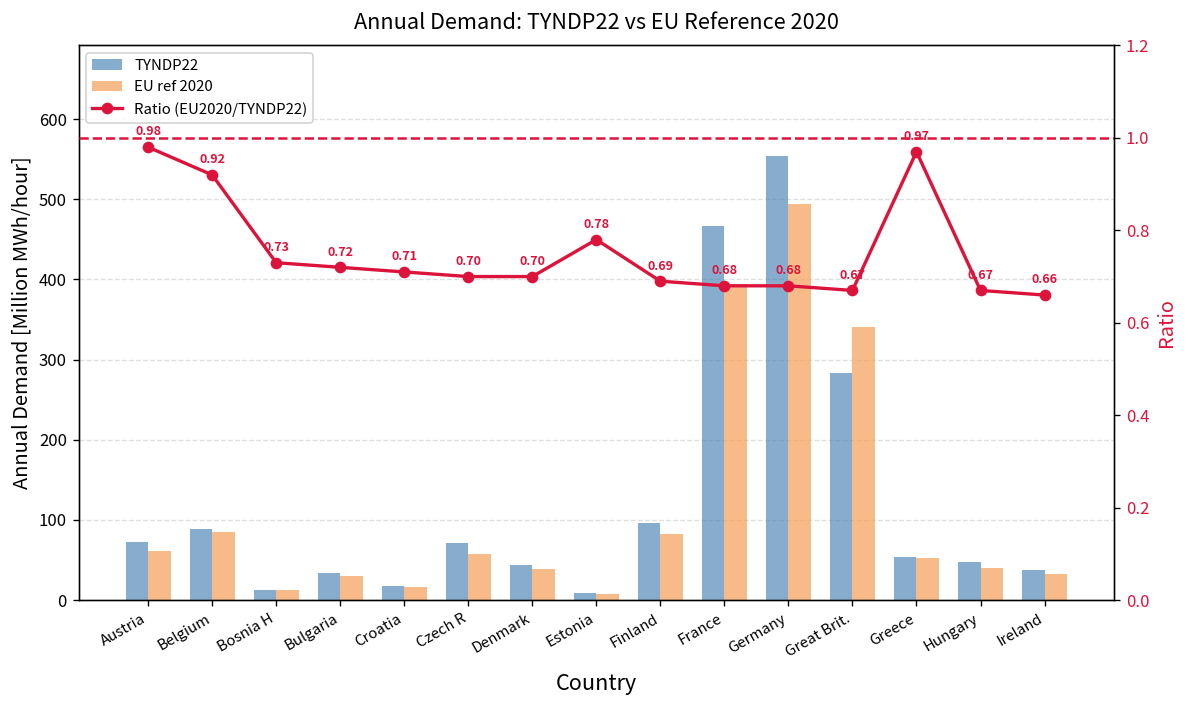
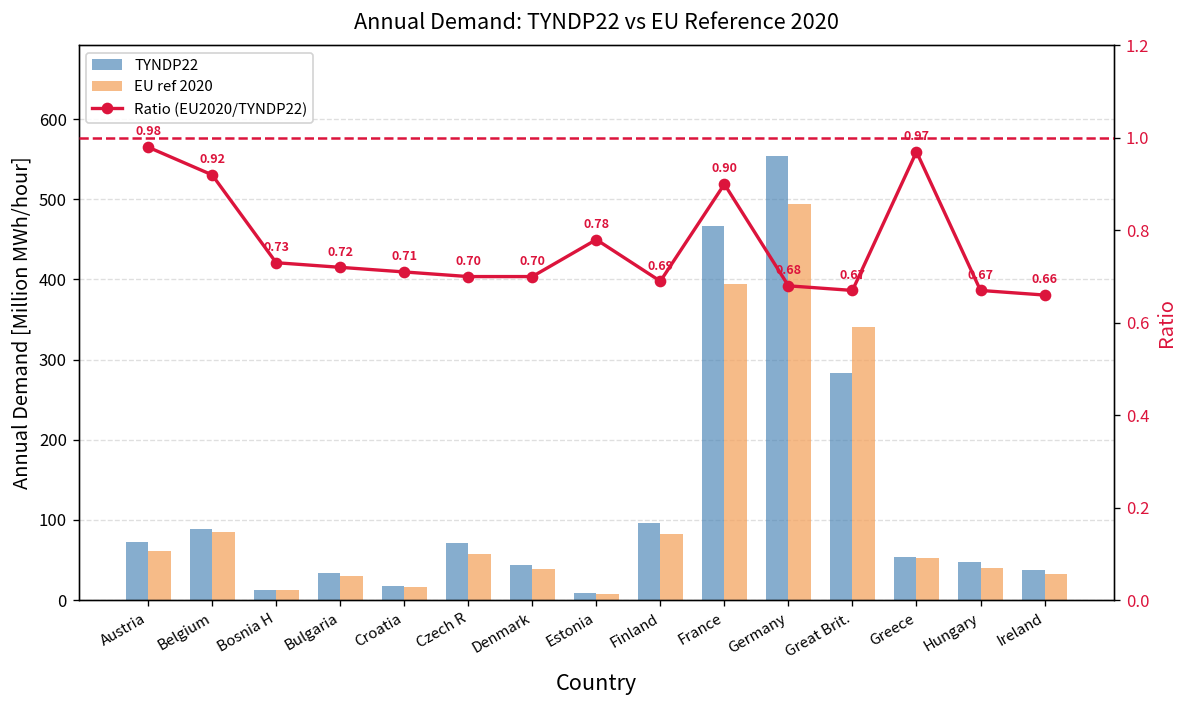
Ratio (EU2020/TYNDP22), France: 0.68 -> 0.90
